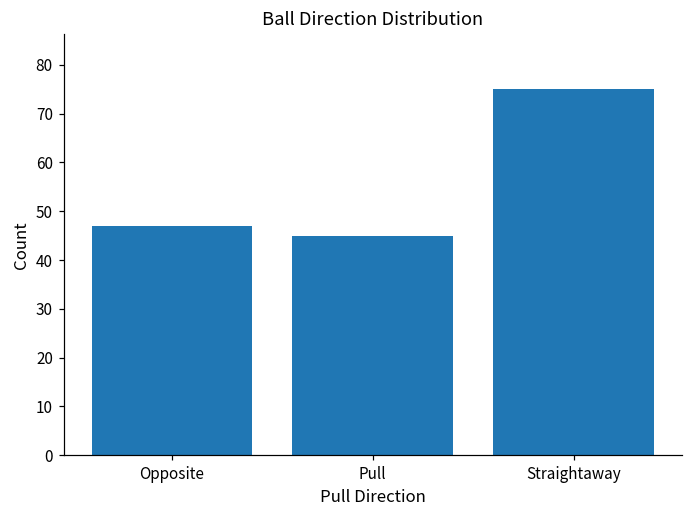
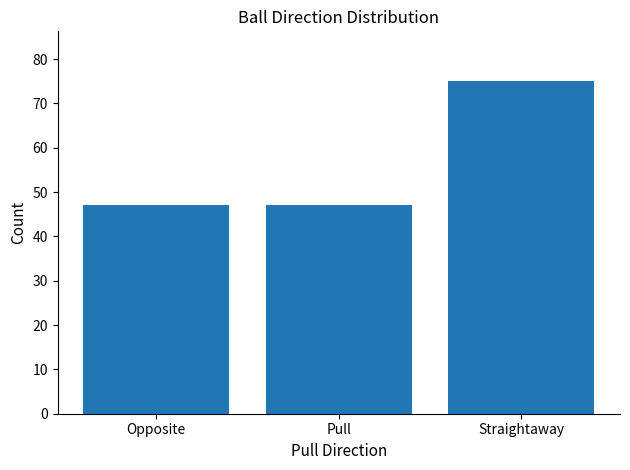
Pull: 45 -> 47
